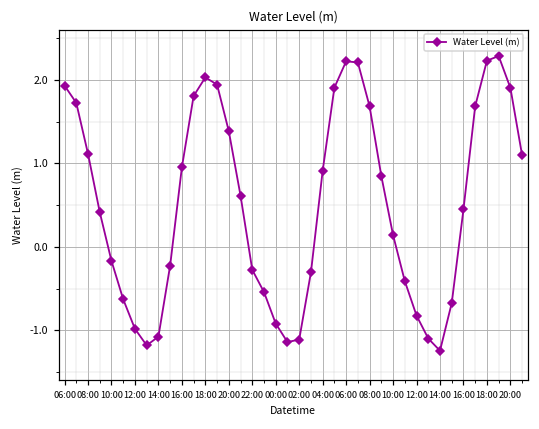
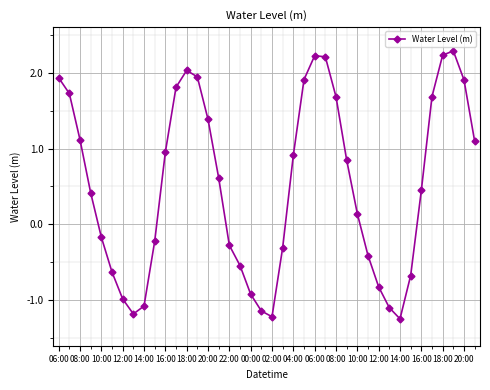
02:00: -1.1 -> -1.2
